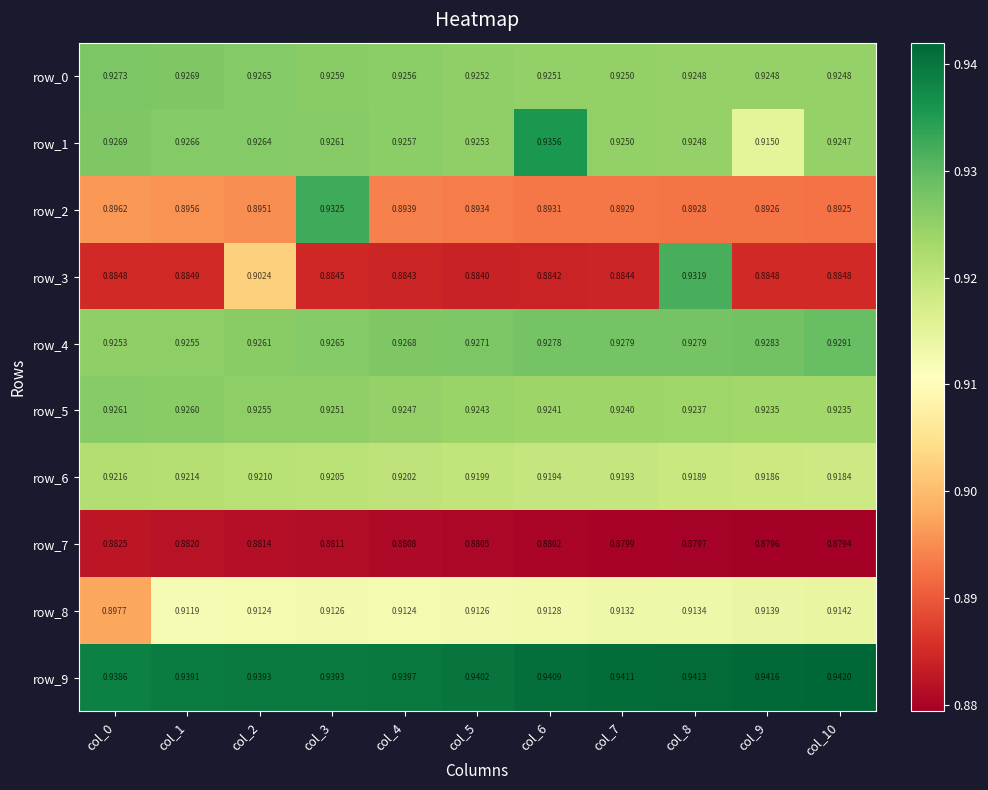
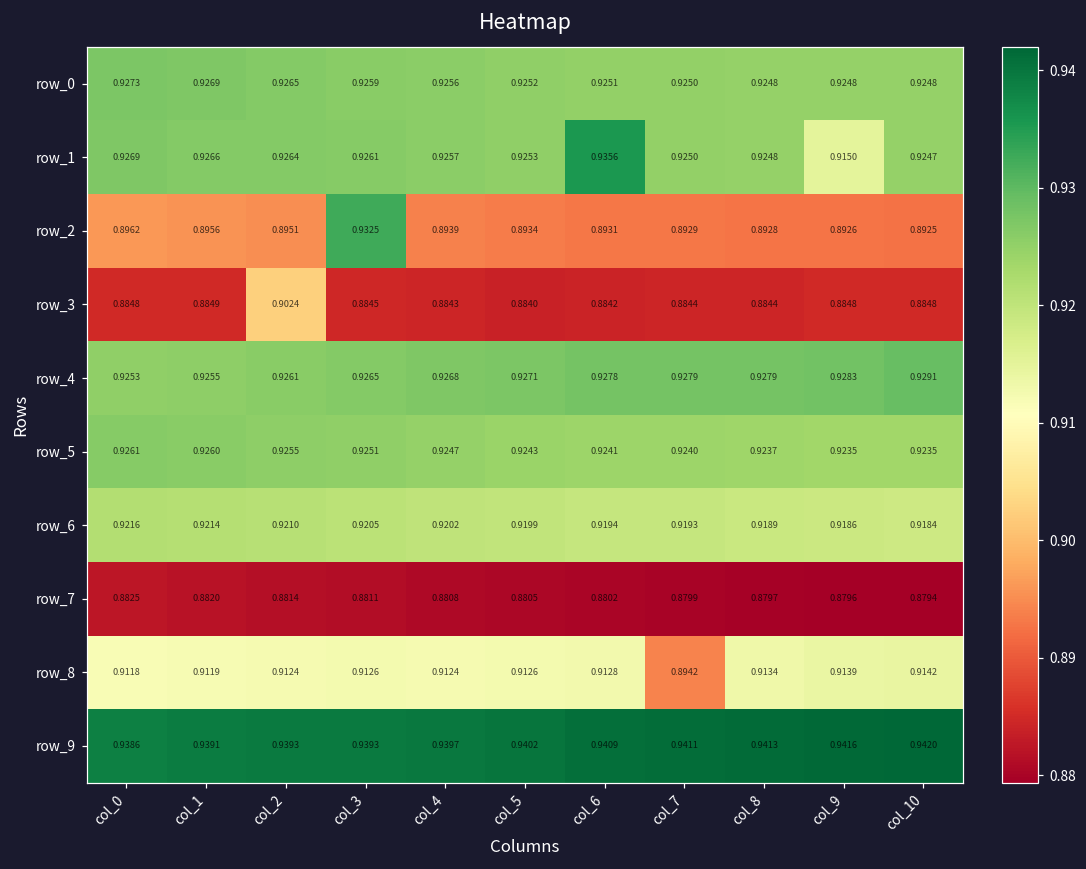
row_3, col_8: 0.9319 -> 0.8844
row_8, col_0: 0.8977 -> 0.9118
row_8, col_7: 0.9132 -> 0.8942
